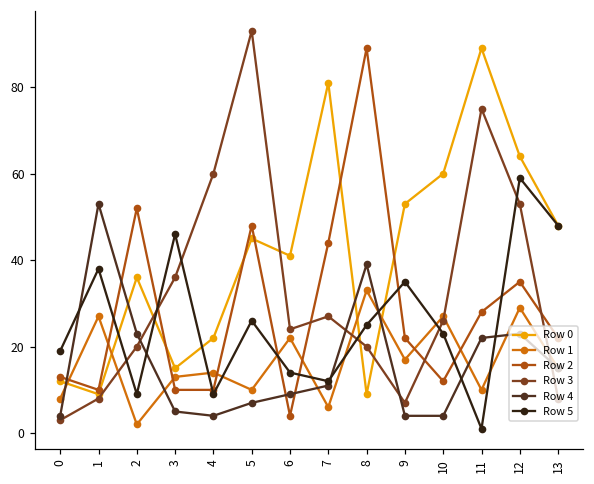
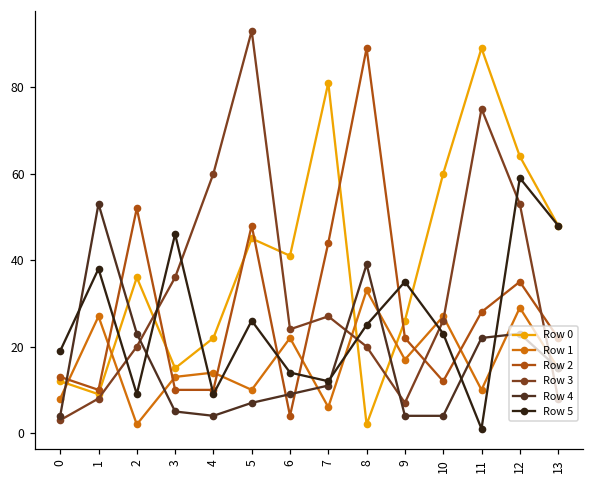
Row 0, 8: 9 -> 2
Row 0, 9: 53 -> 26
